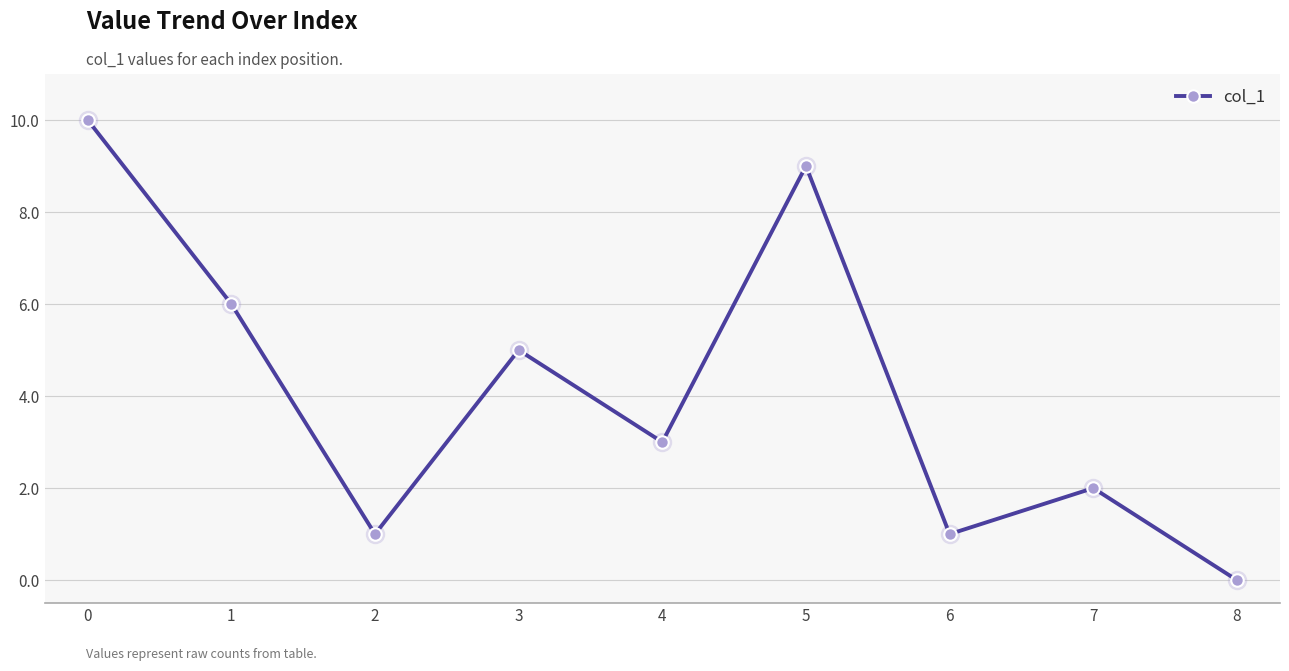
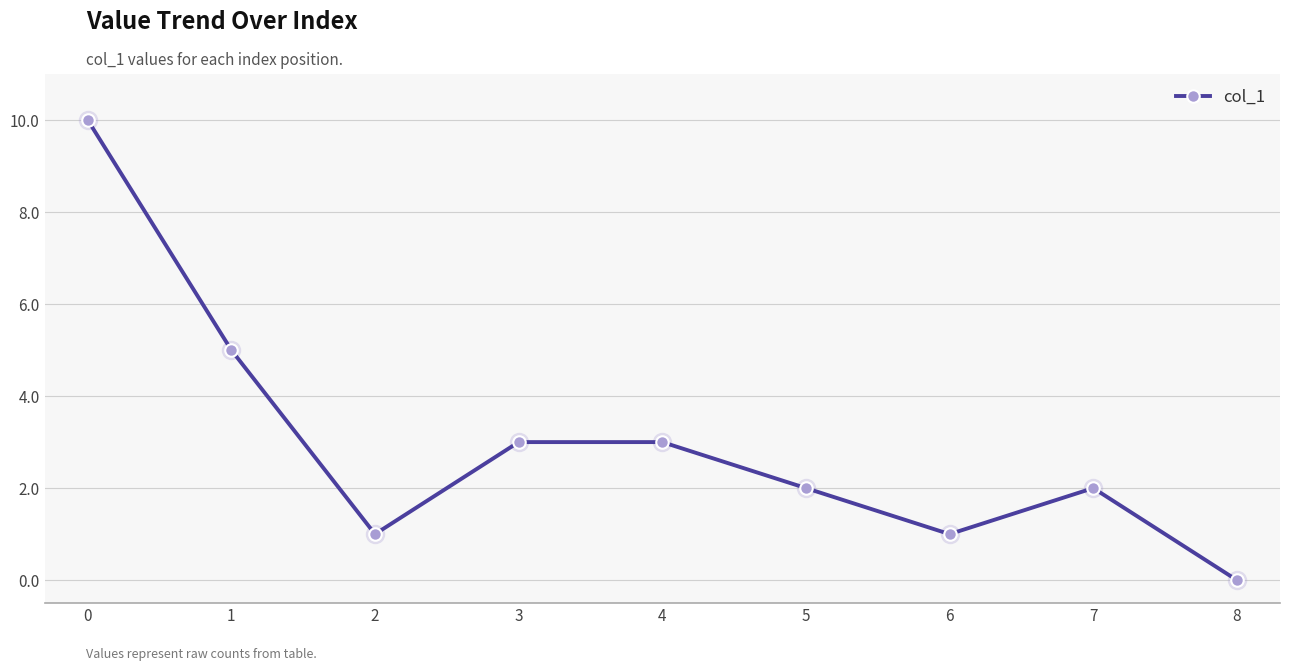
1: 6 -> 5
3: 5 -> 3
5: 9 -> 2
